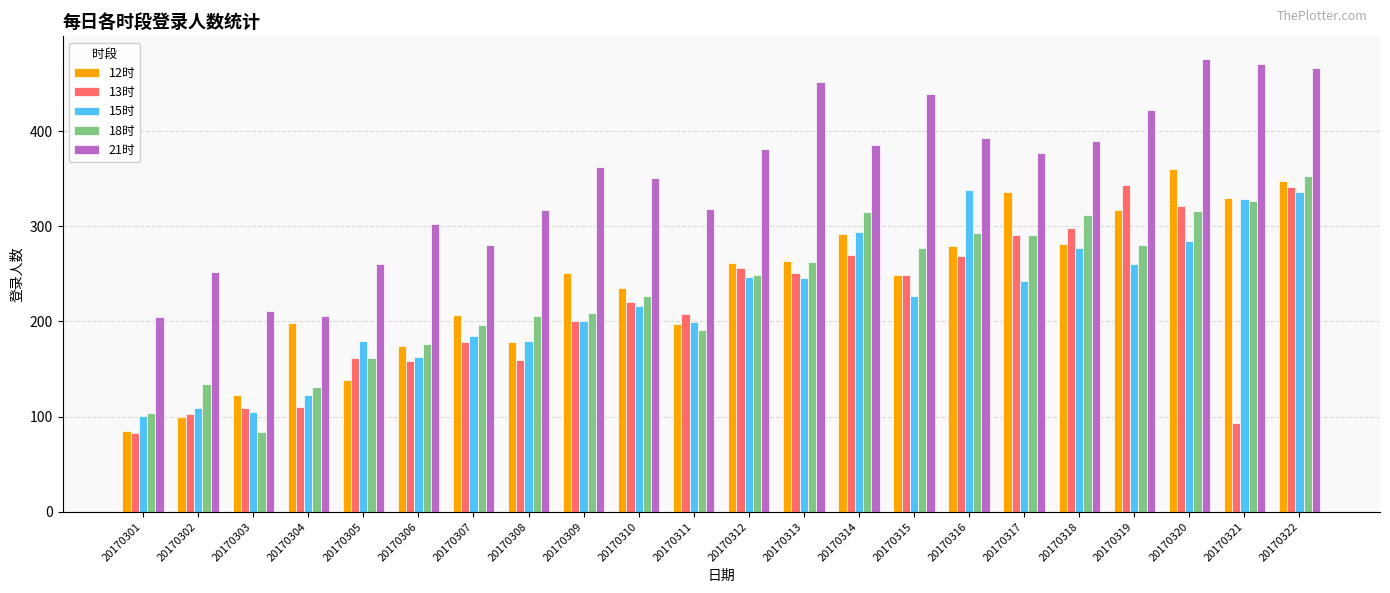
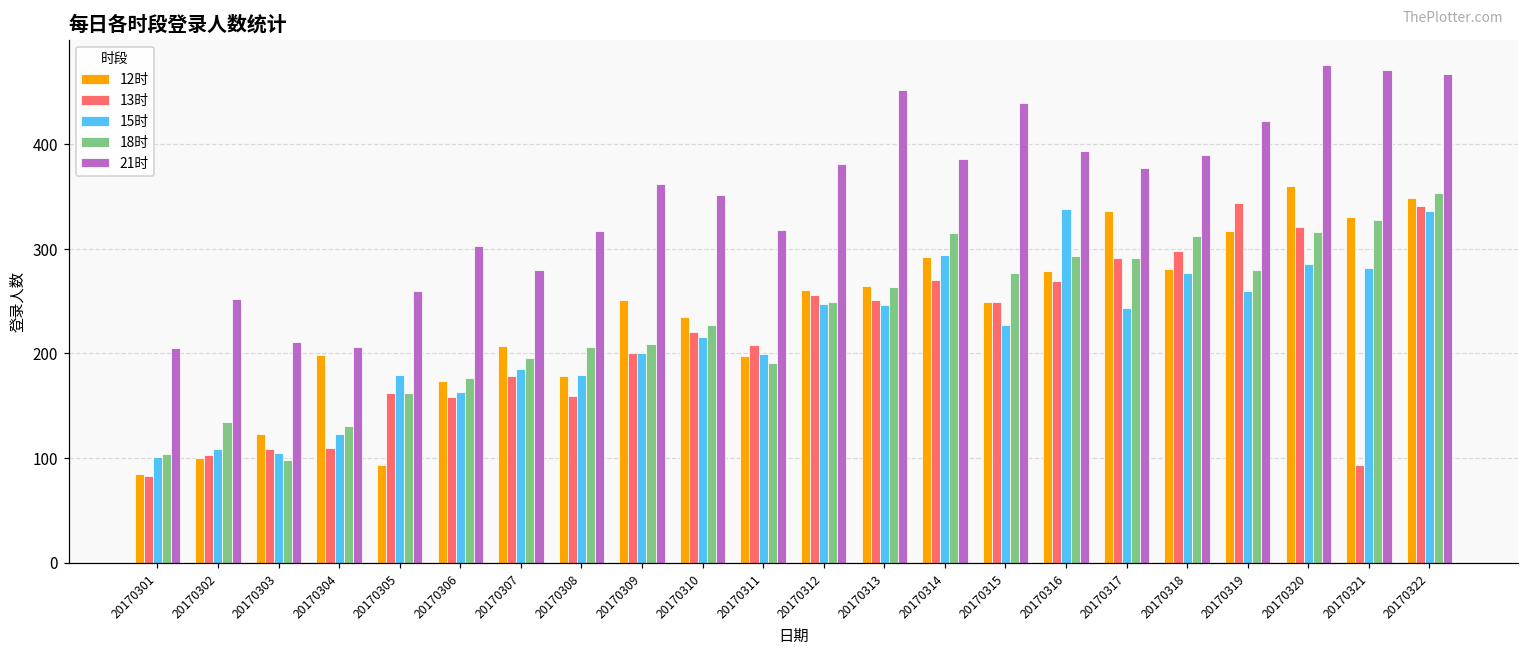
18时, 20170303: 80 -> 100
12时, 20170305: 140 -> 90
15时, 20170321: 330 -> 280
